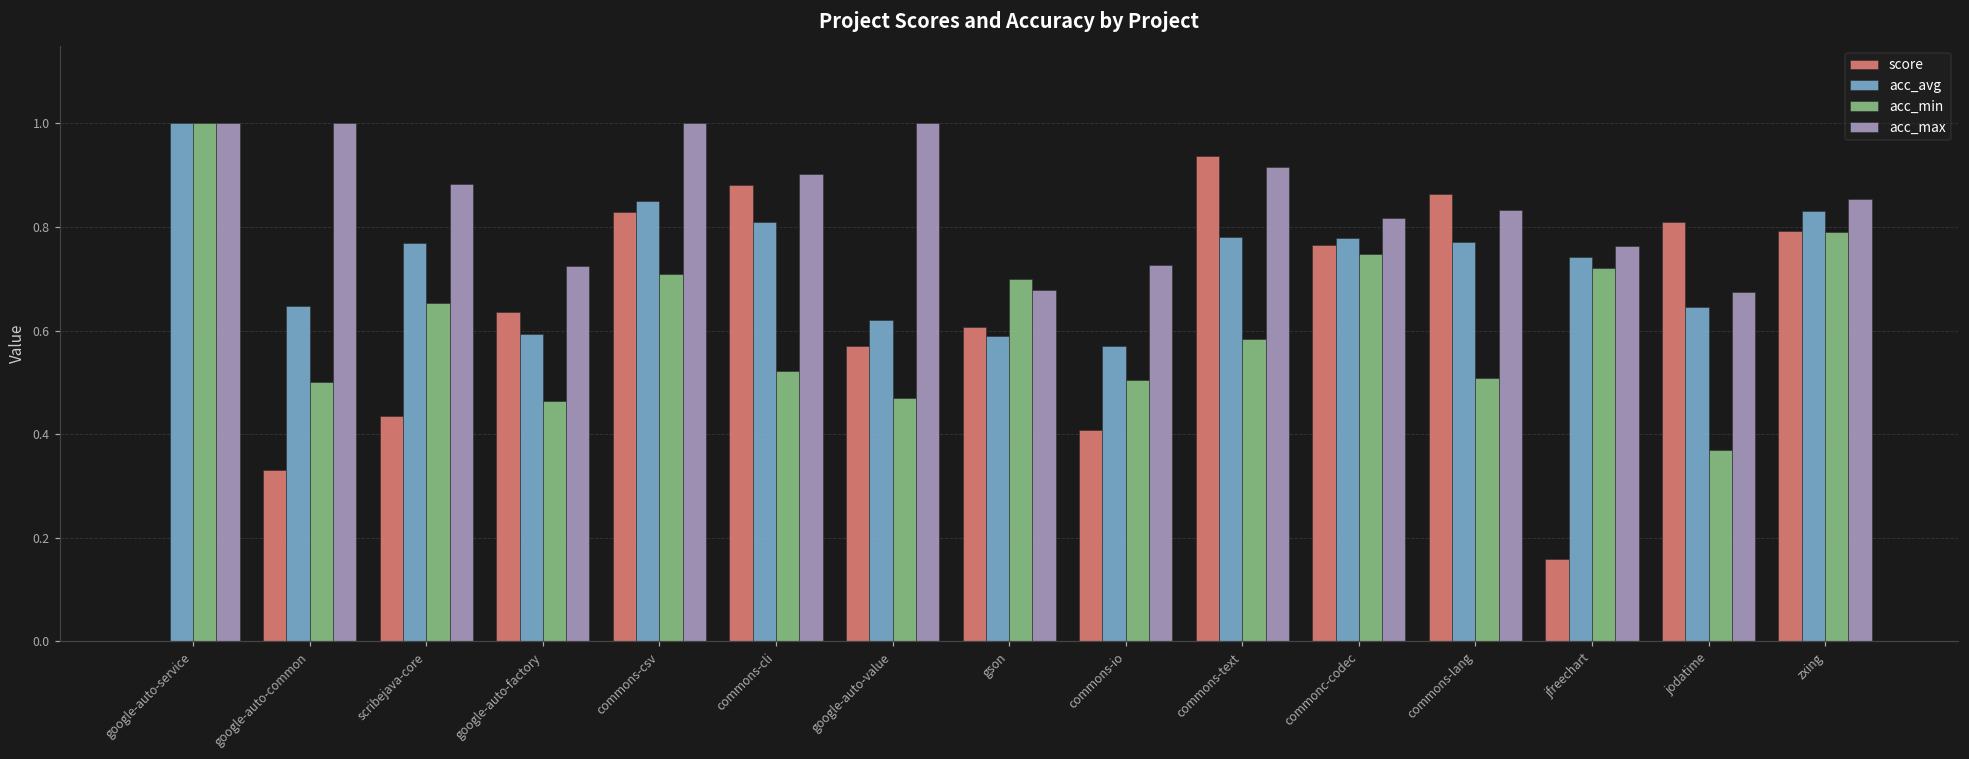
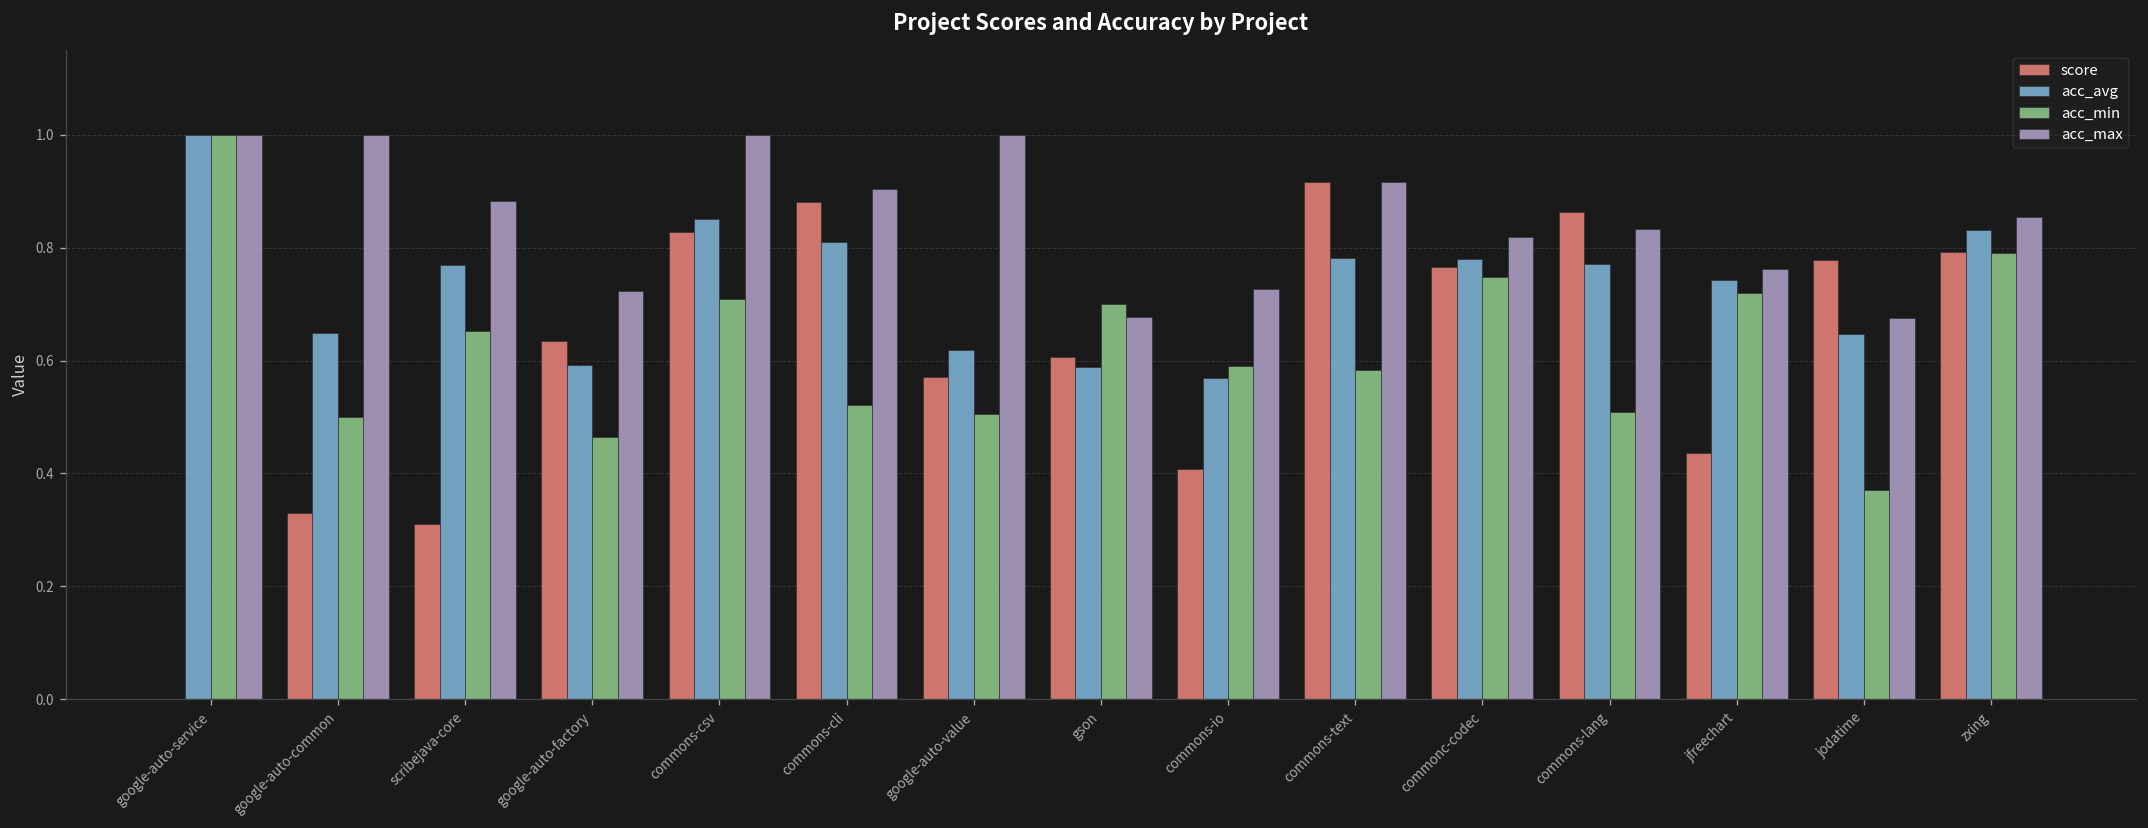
score, scribejava-core: 0.43 -> 0.31
acc_min, google-auto-value: 0.47 -> 0.51
acc_min, commons-io: 0.50 -> 0.59
score, commons-text: 0.94 -> 0.92
score, jfreechart: 0.16 -> 0.44
score, jodatime: 0.81 -> 0.78
